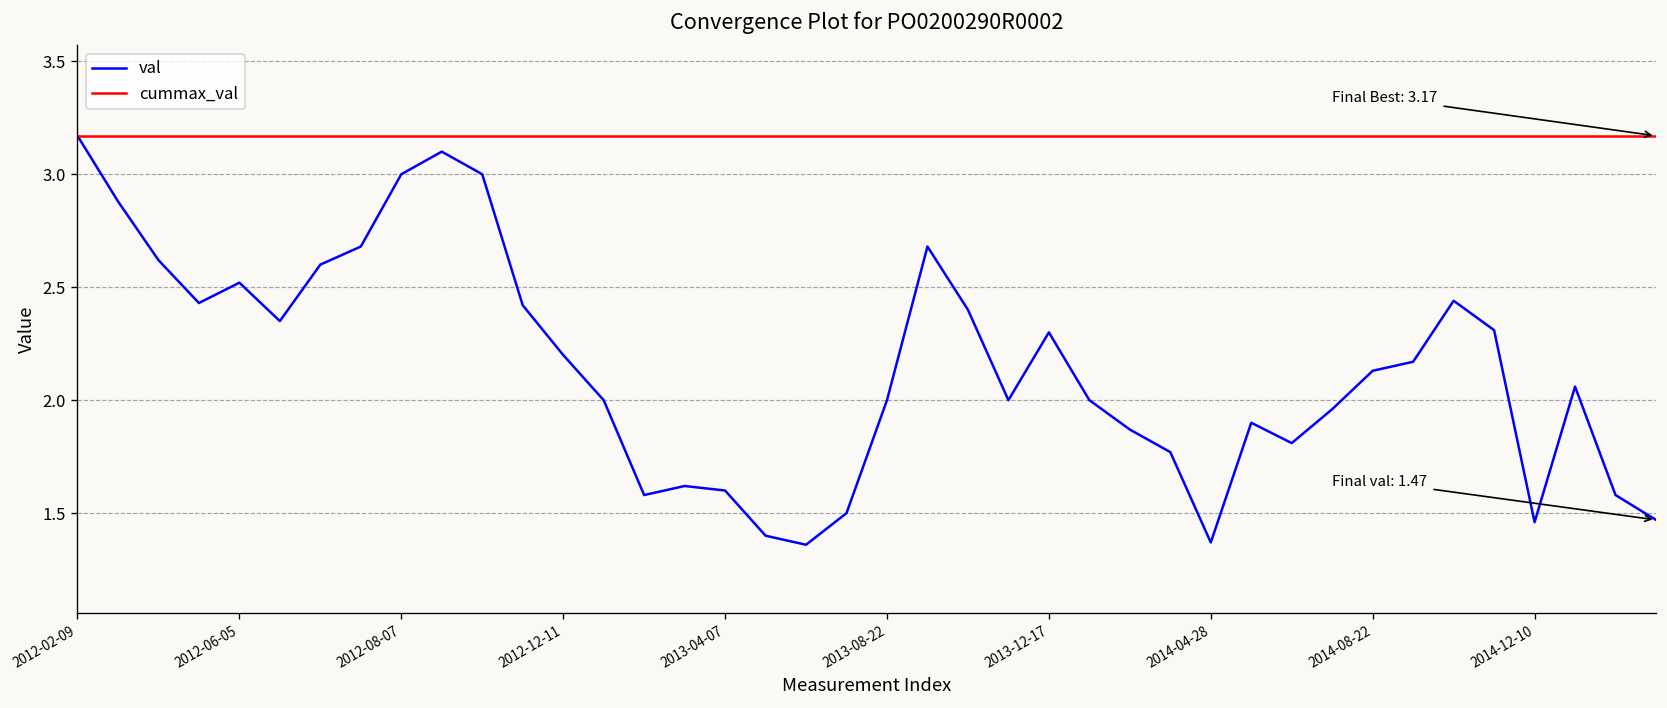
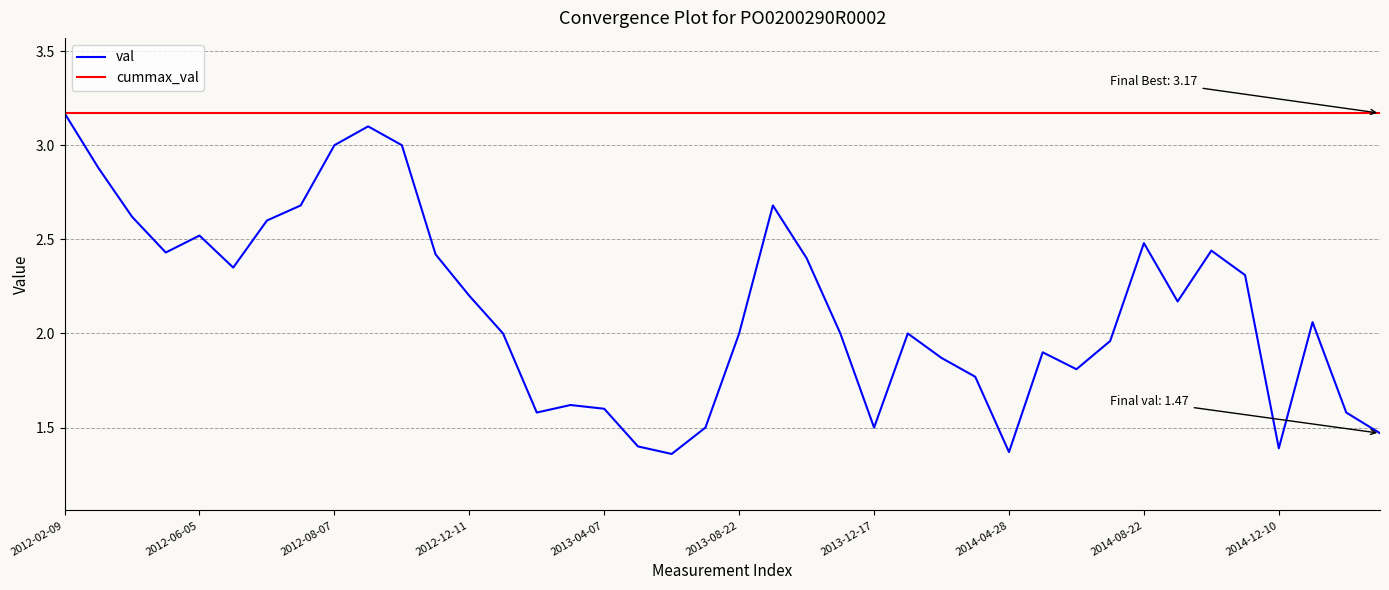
val, 2013-12-17: 2.3 -> 1.5
val, 2014-08-22: 2.13 -> 2.48
val, 2014-12-10: 1.46 -> 1.39
